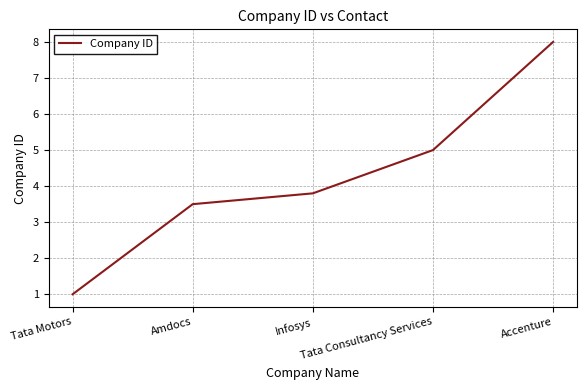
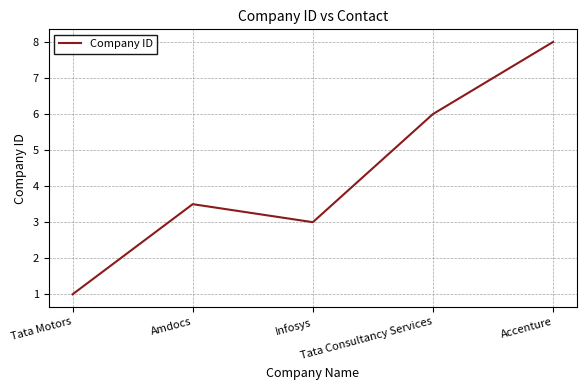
Infosys: 3.8 -> 3.0
Tata Consultancy Services: 5 -> 6
